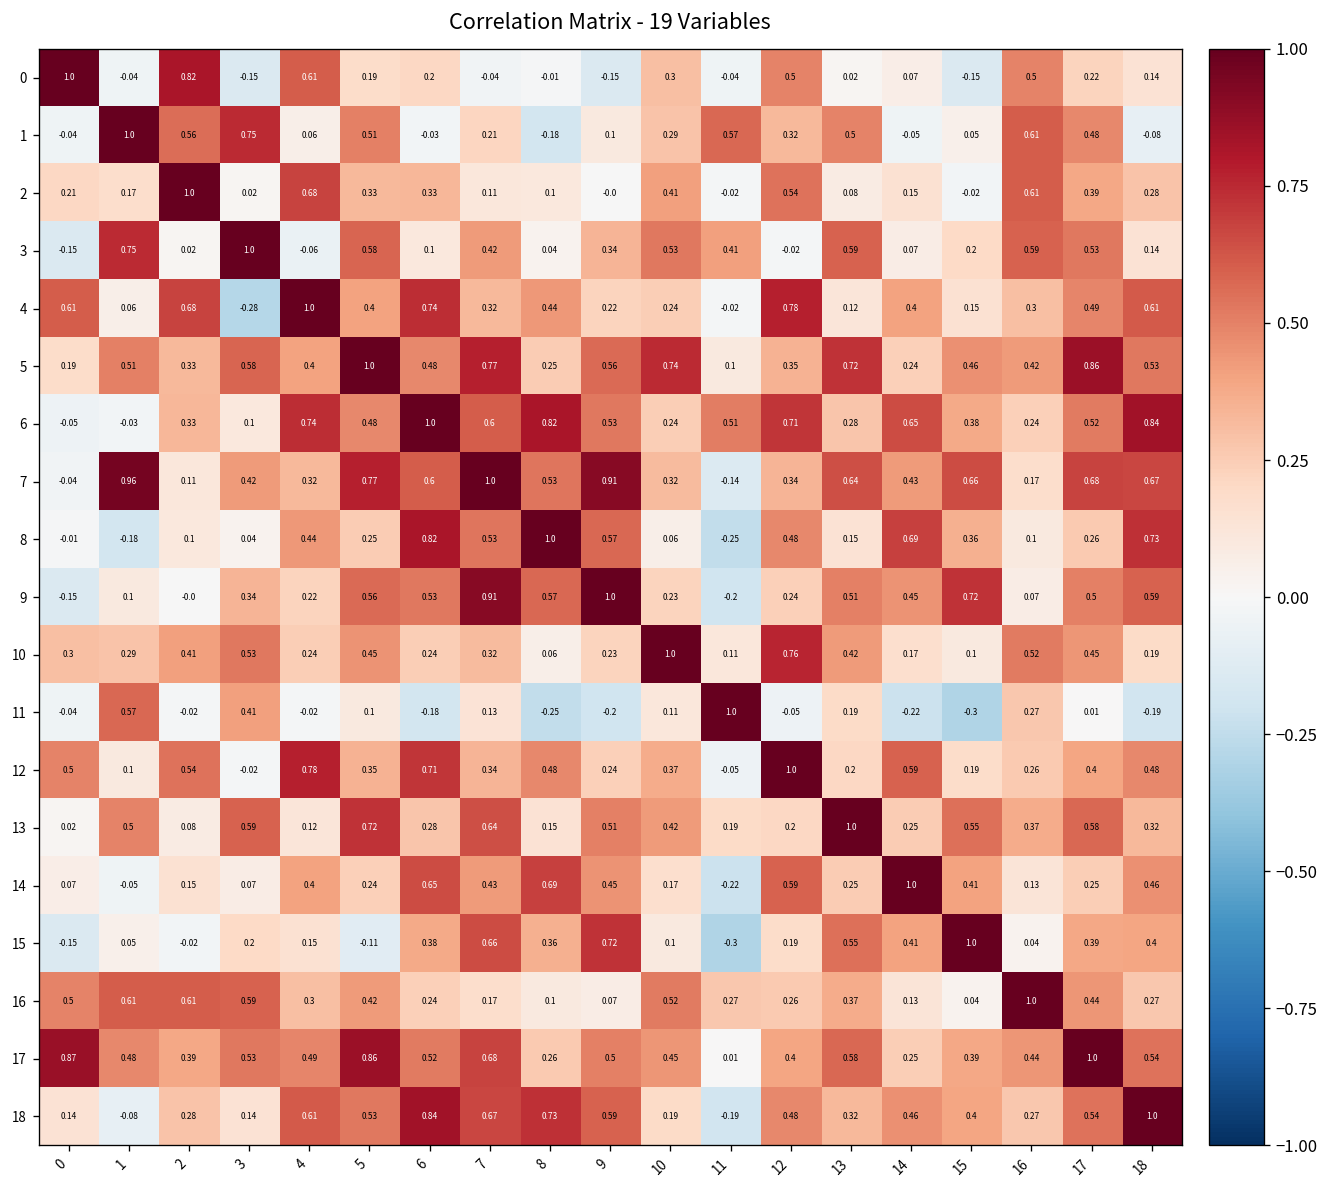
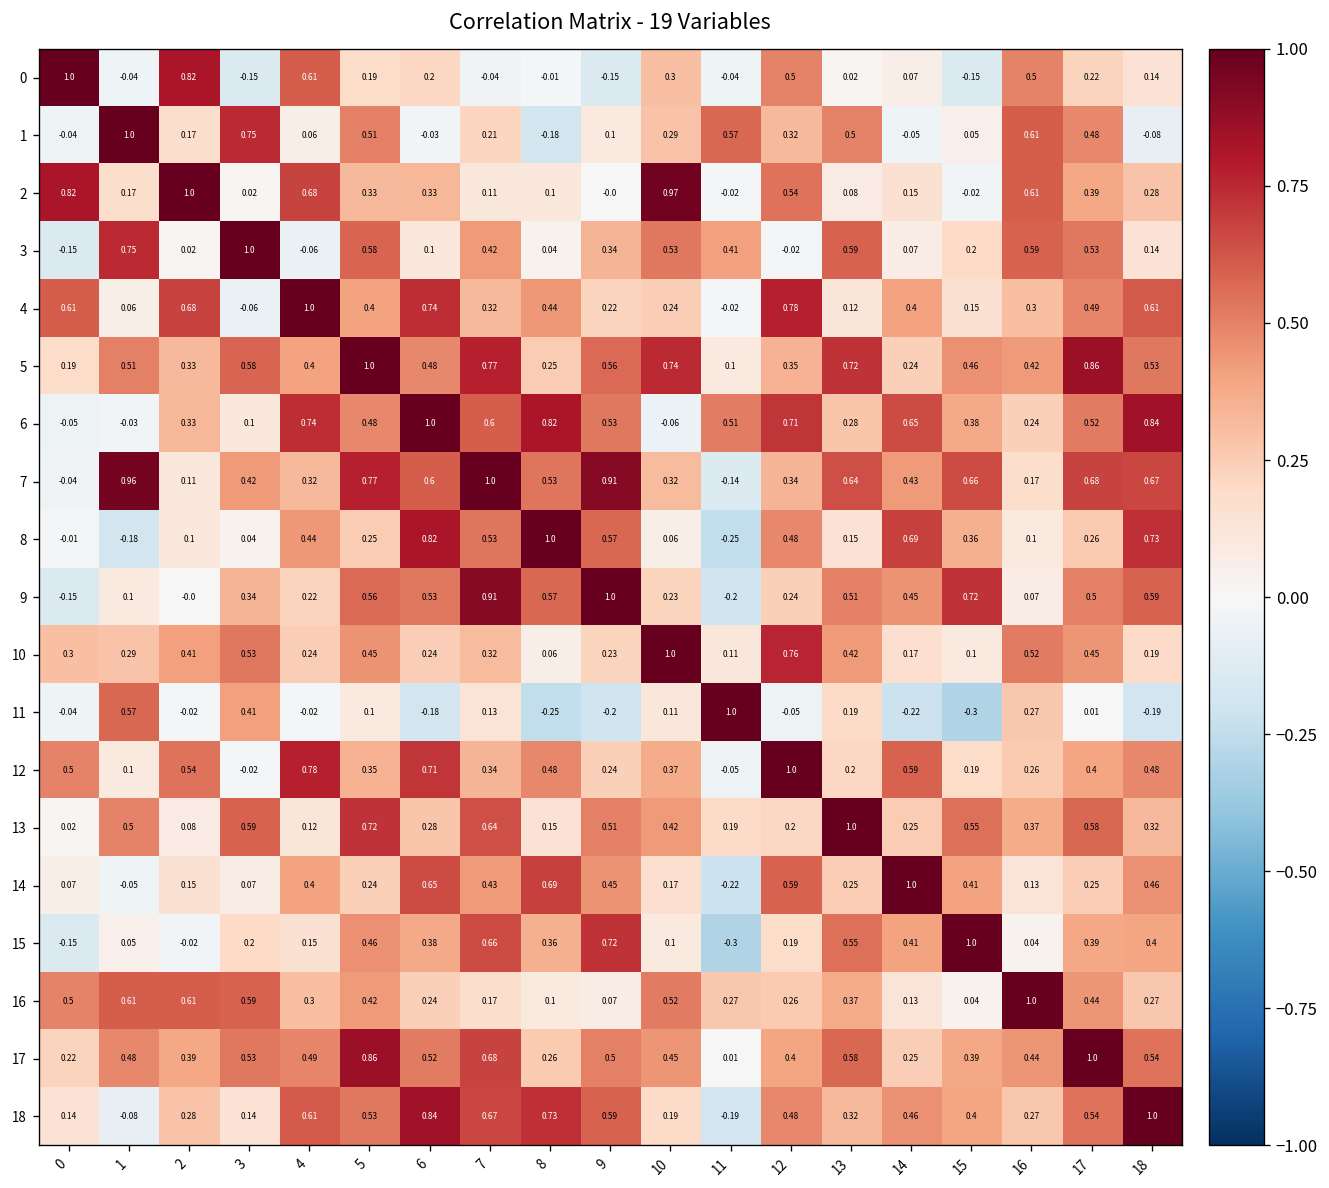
1, 2: 0.56 -> 0.17
2, 0: 0.21 -> 0.82
2, 10: 0.41 -> 0.97
4, 3: -0.28 -> -0.06
6, 10: 0.24 -> -0.06
15, 5: -0.11 -> 0.46
17, 0: 0.87 -> 0.22
